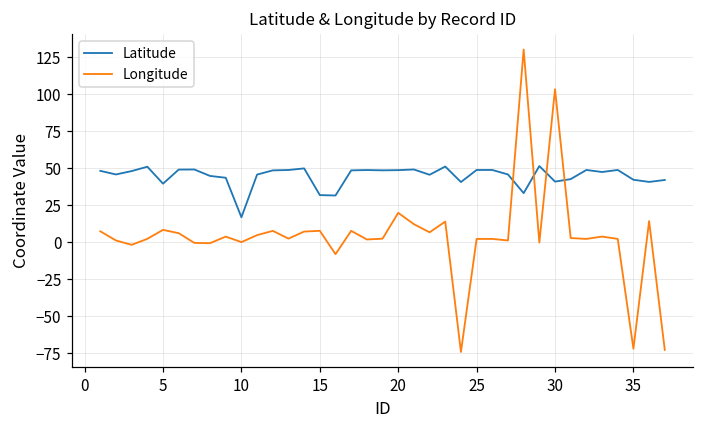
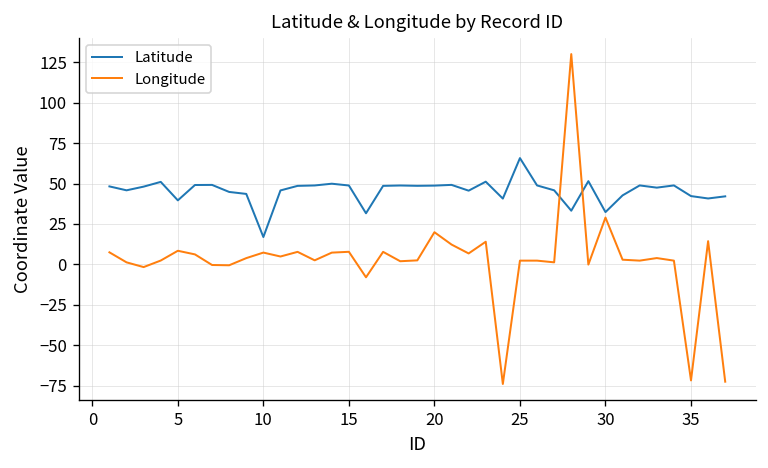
Longitude, 10: 0 -> 7
Latitude, 15: 32 -> 49
Latitude, 25: 49 -> 66
Latitude, 30: 41 -> 32
Longitude, 30: 103 -> 29
